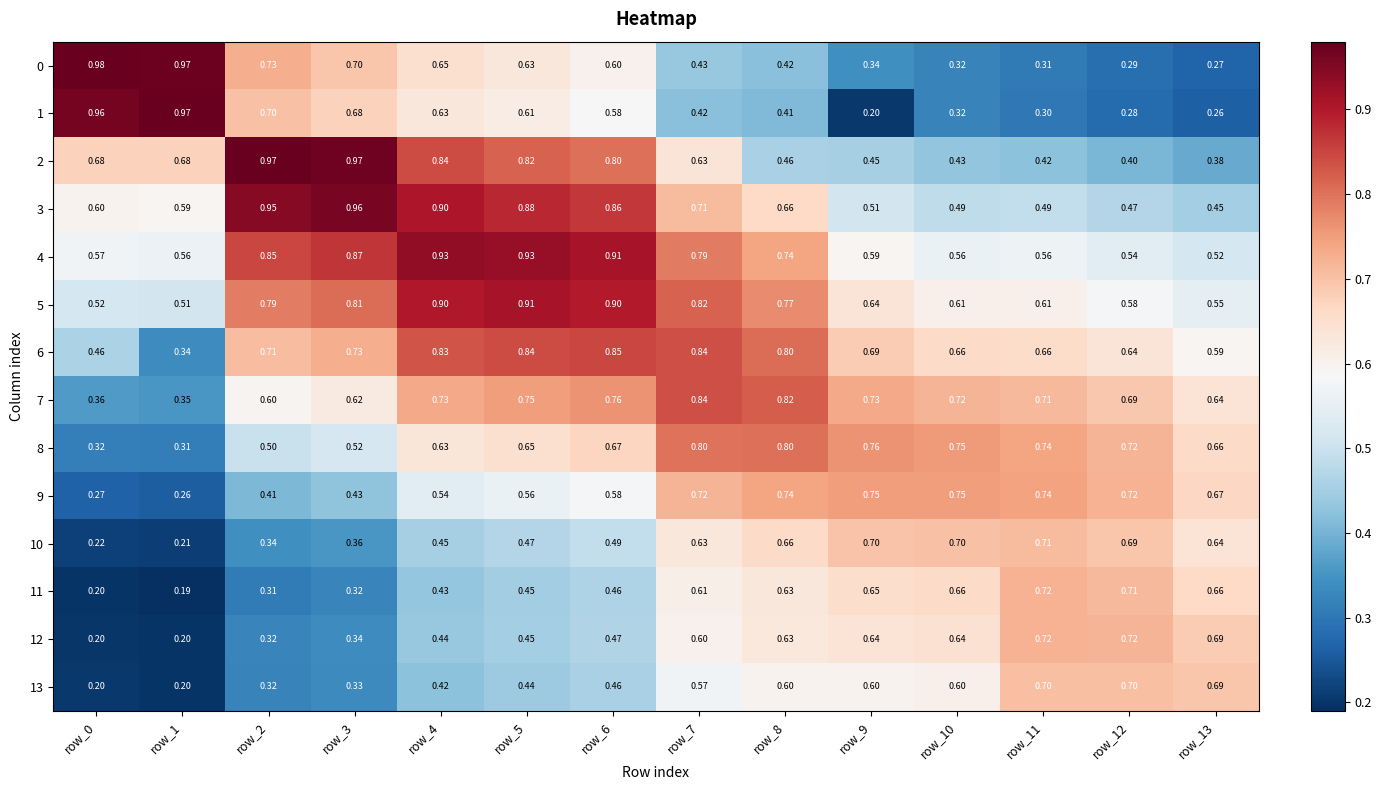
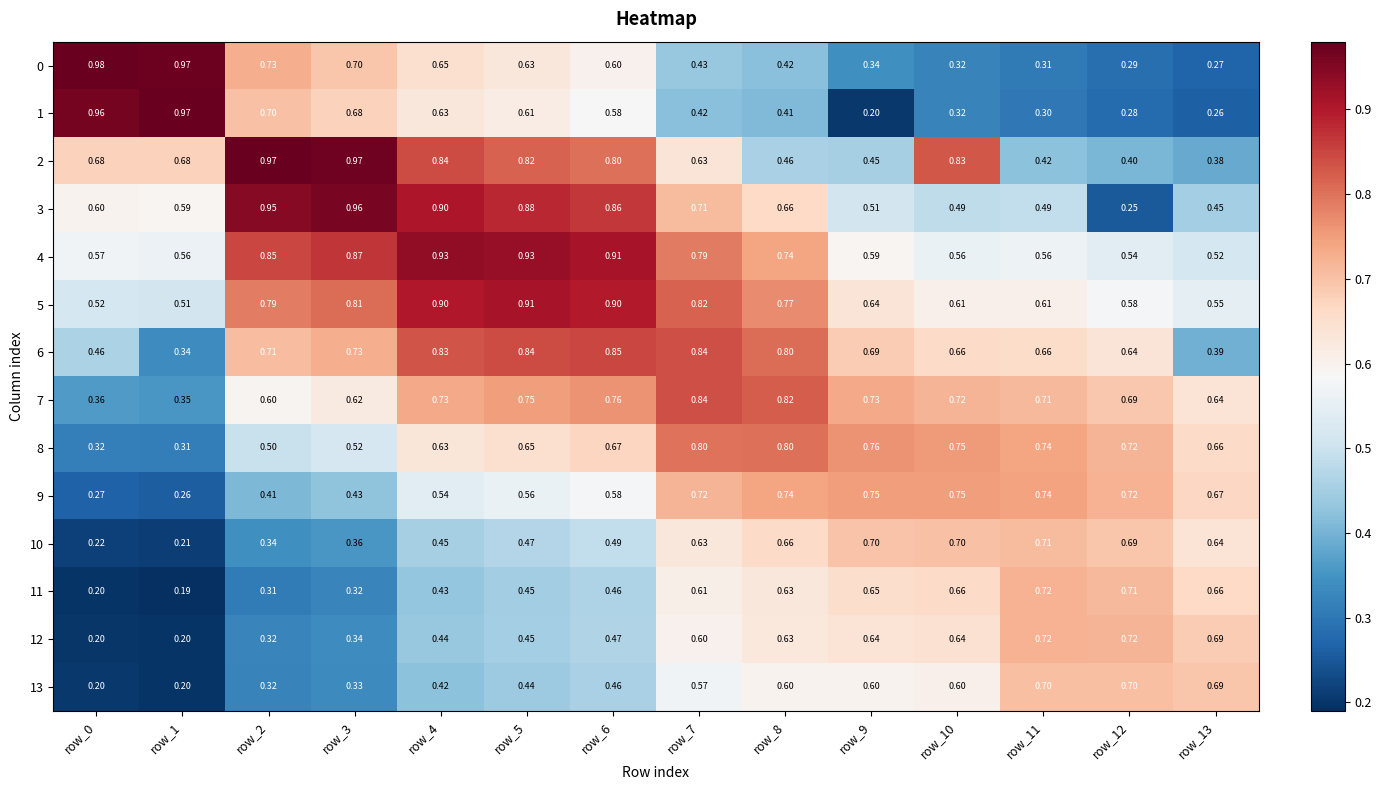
2, row_10: 0.43 -> 0.83
3, row_12: 0.47 -> 0.25
6, row_13: 0.59 -> 0.39
